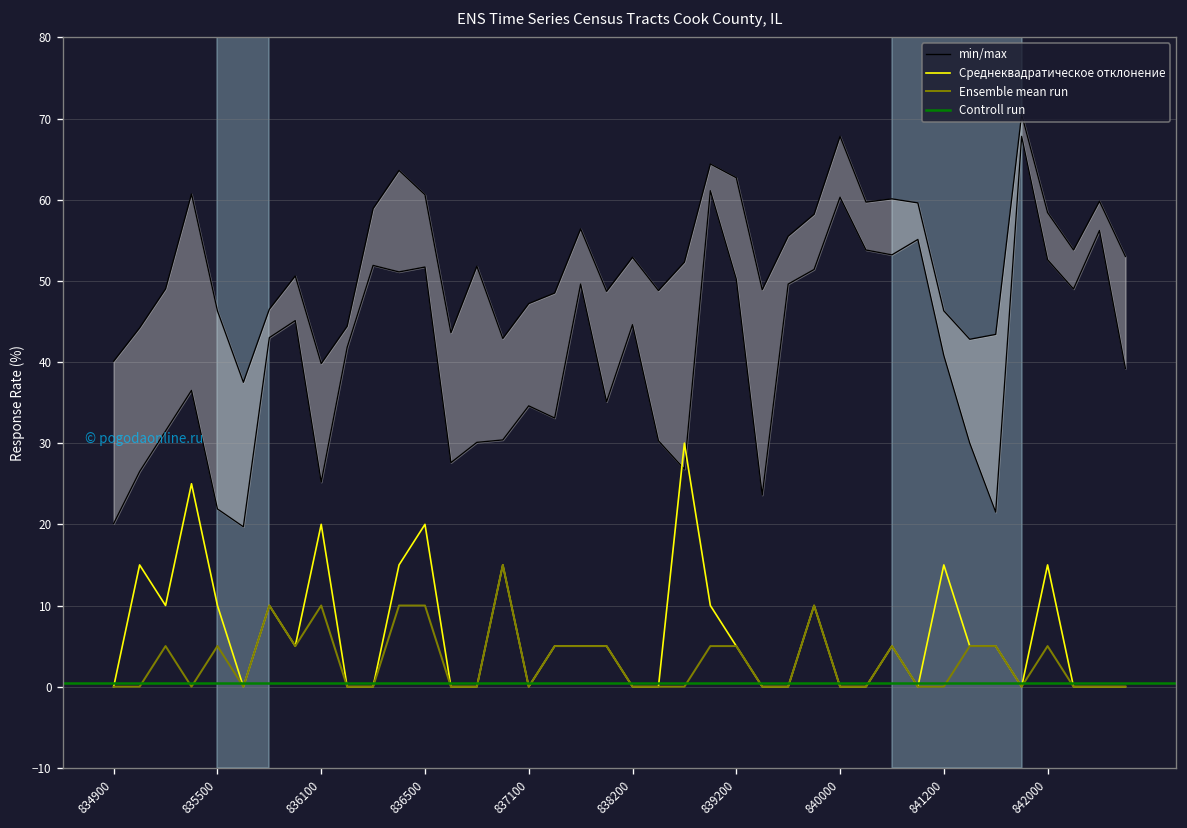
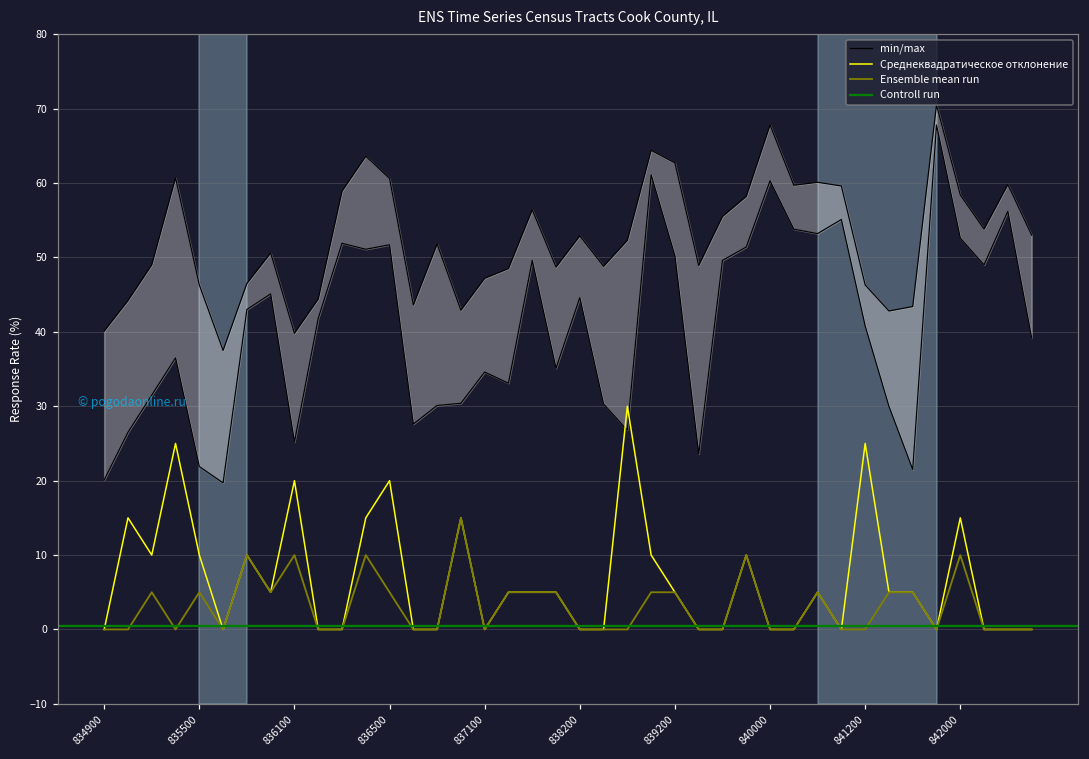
Ensemble mean run, 836500: 10 -> 5
Среднеквадратическое отклонение, 841200: 15 -> 25
Ensemble mean run, 842000: 5 -> 10
